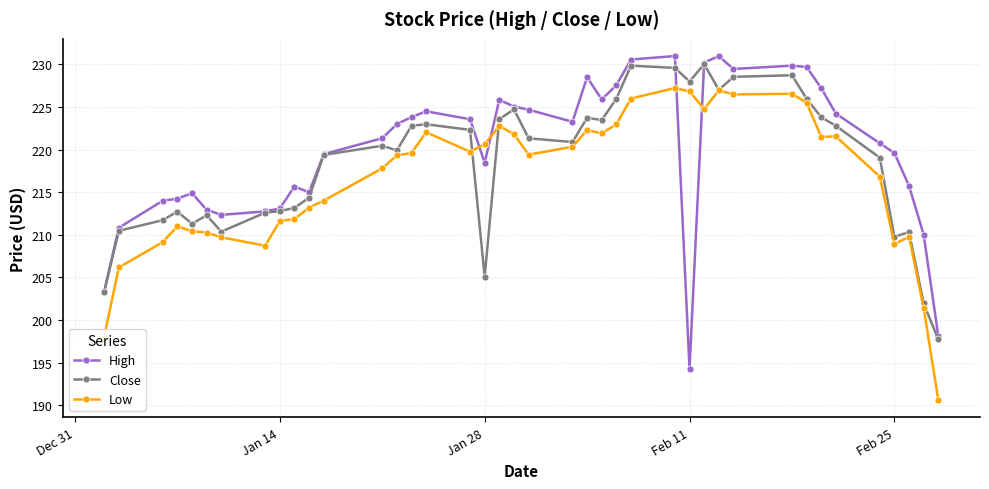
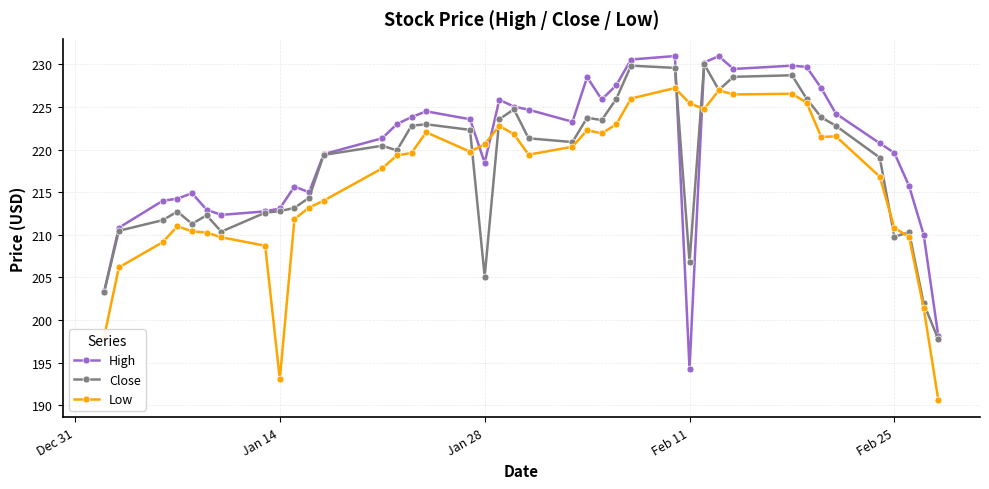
Low, Jan 14: 212 -> 193
Close, Feb 11: 228 -> 207
Low, Feb 11: 227 -> 225
Low, Feb 25: 209 -> 211
